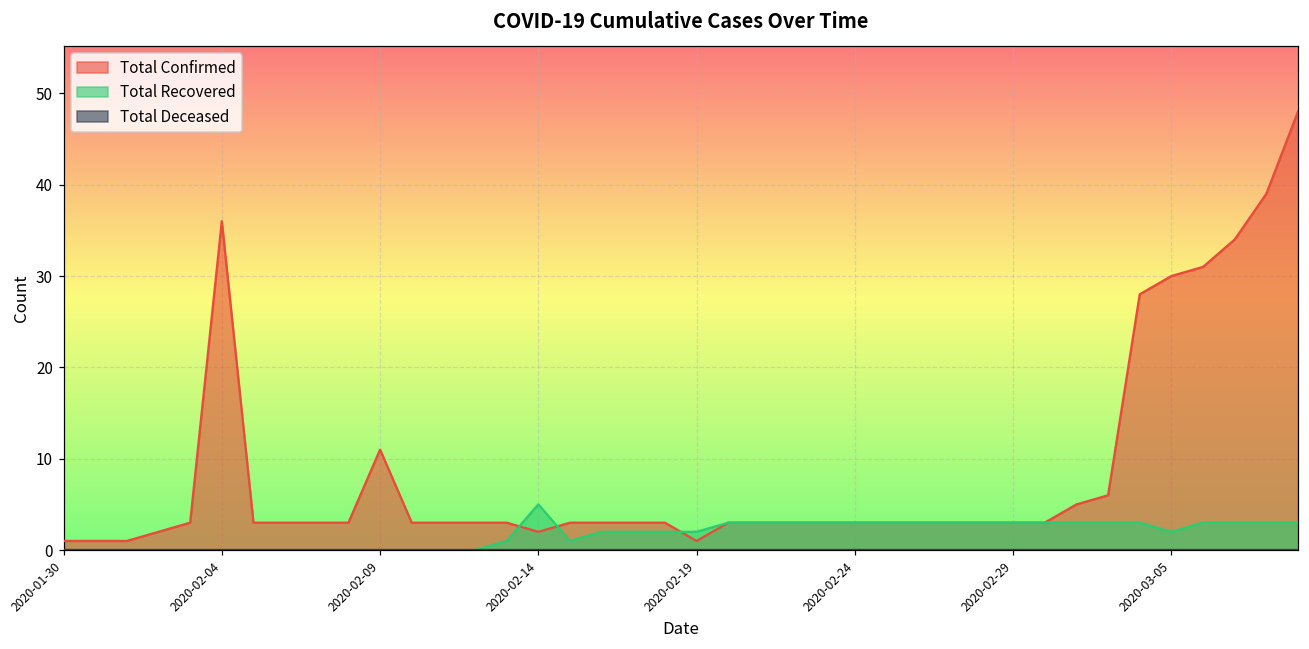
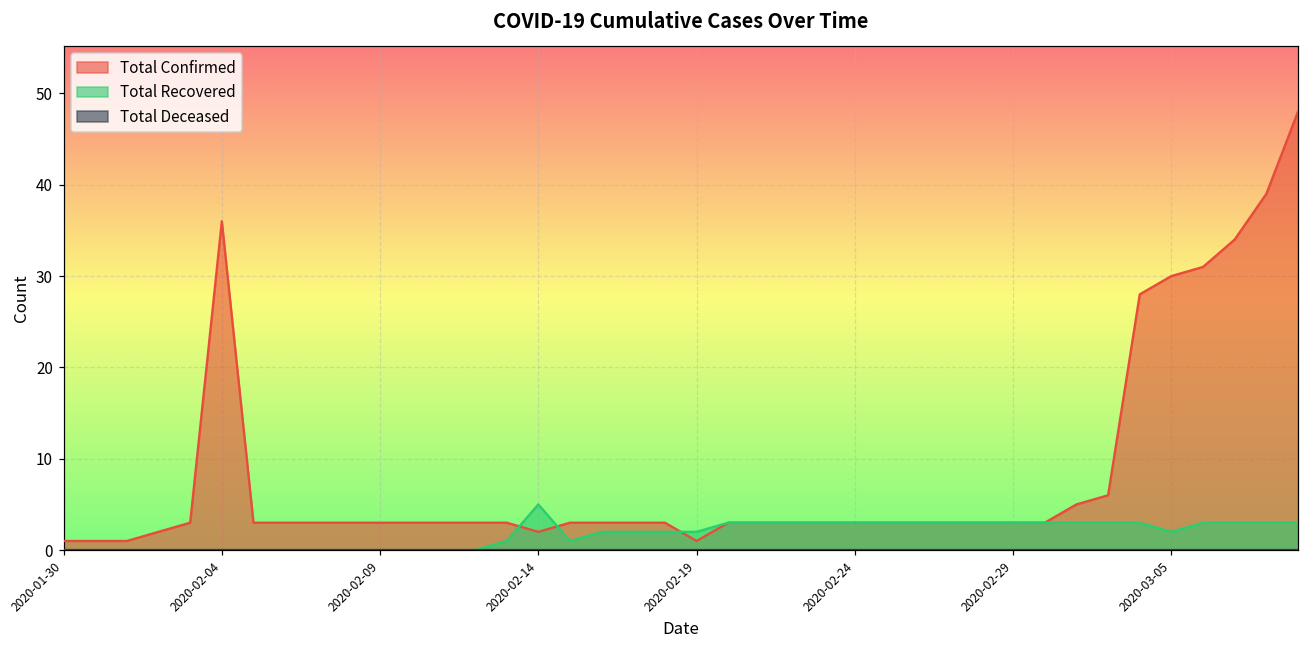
Total Confirmed, 2020-02-09: 11 -> 3
